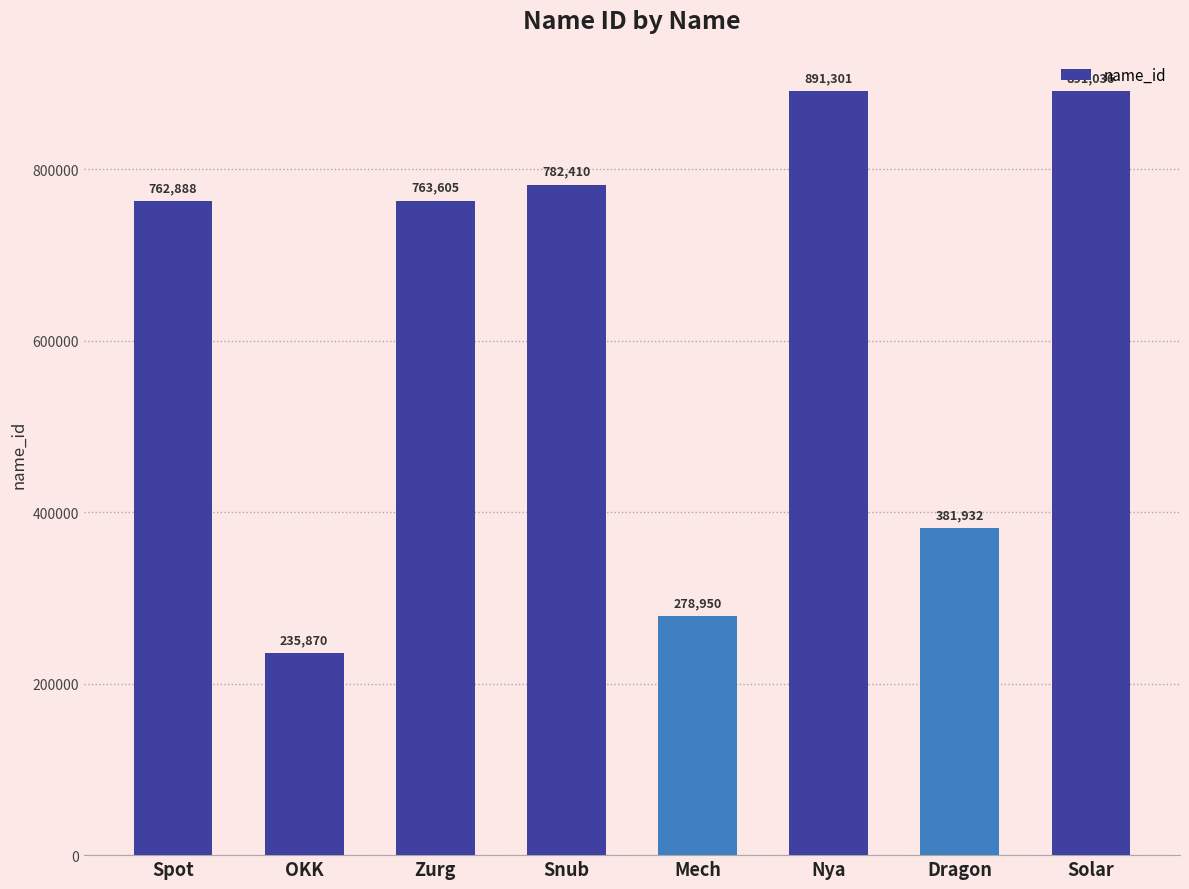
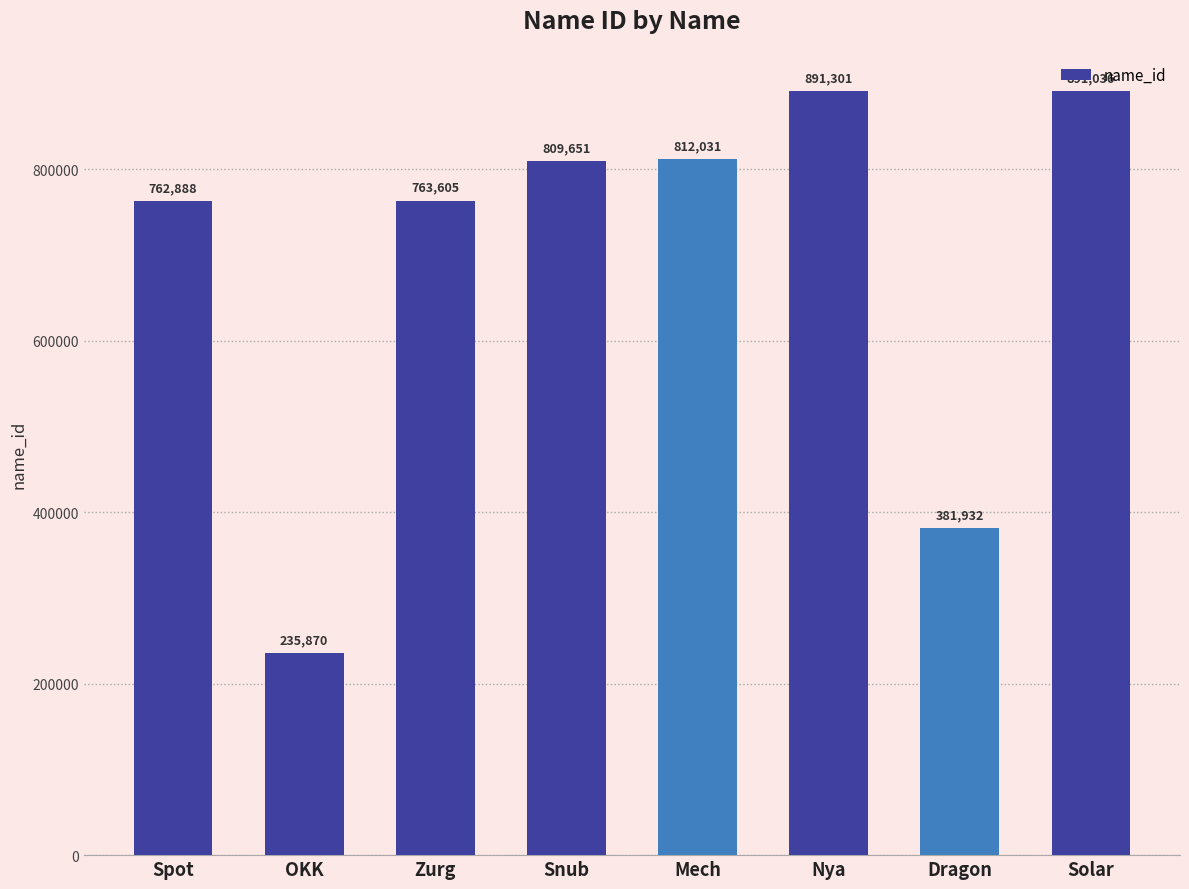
Snub: 782,410 -> 809,651
Mech: 278,950 -> 812,031
